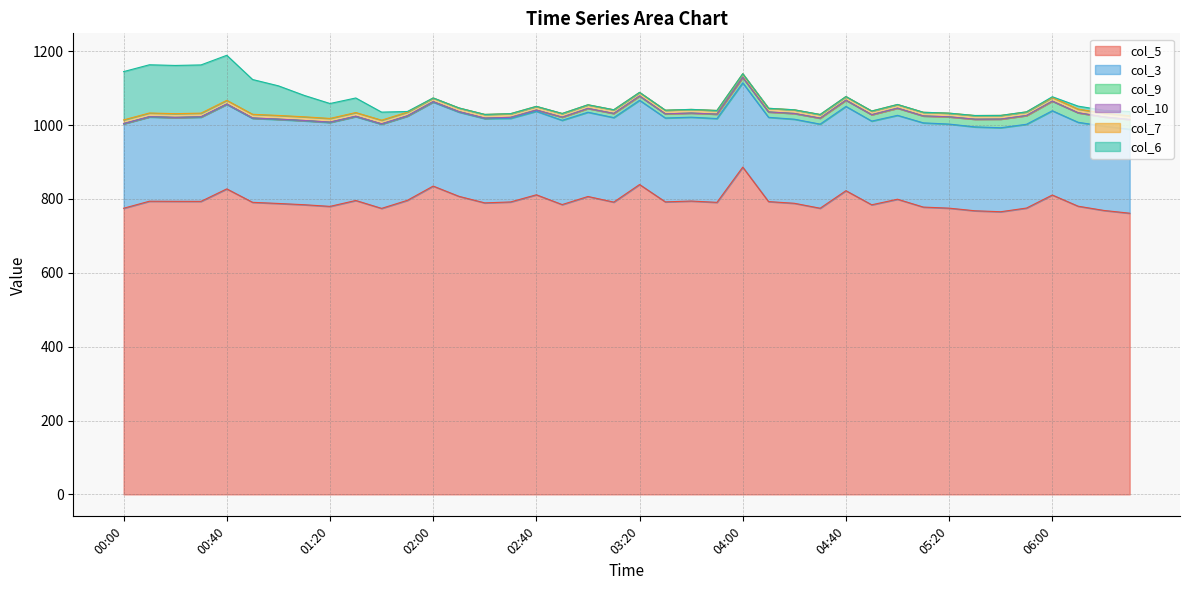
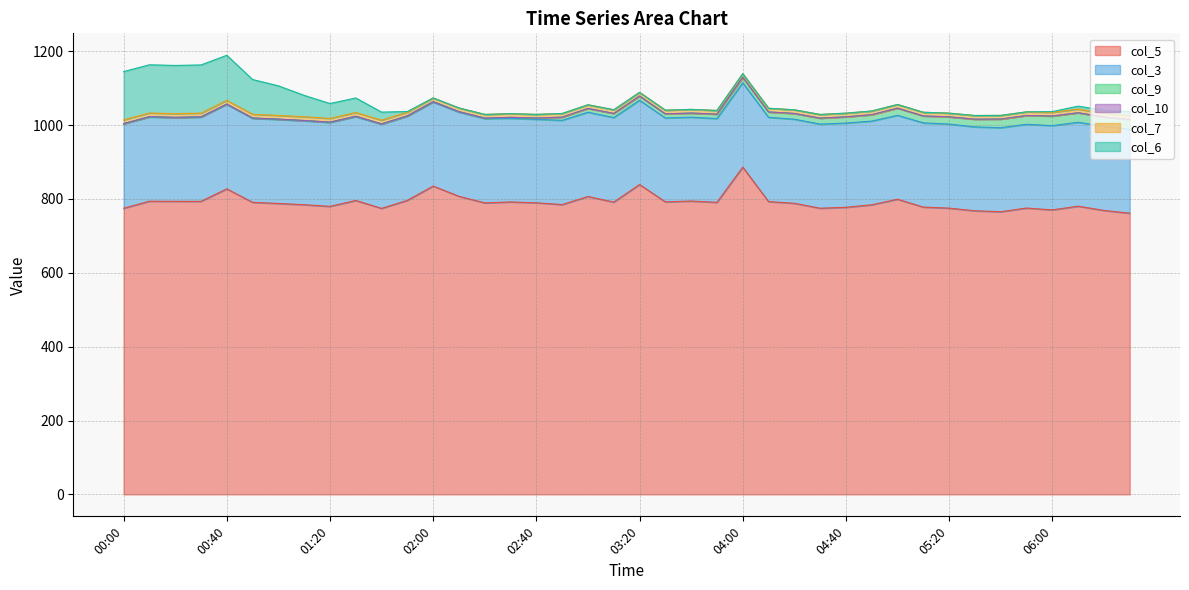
col_5, 02:40: 810 -> 790
col_5, 04:40: 820 -> 780
col_5, 06:00: 810 -> 770
